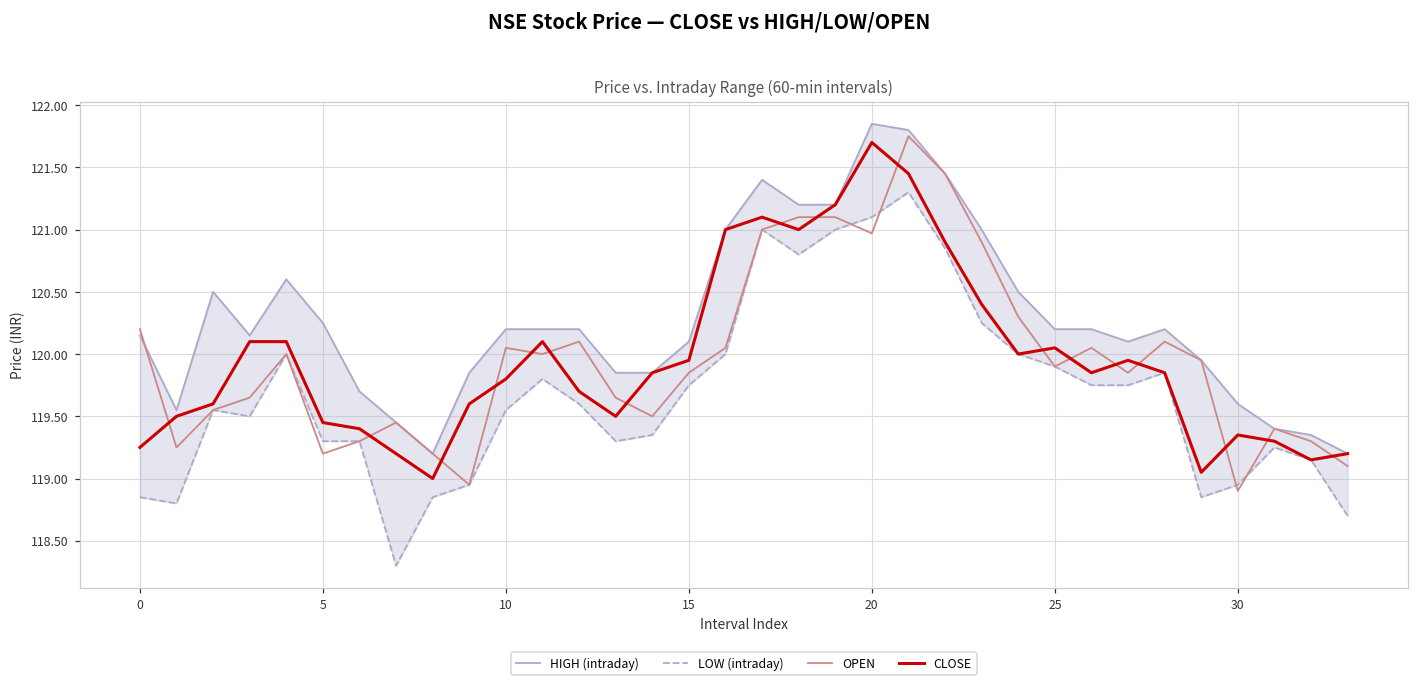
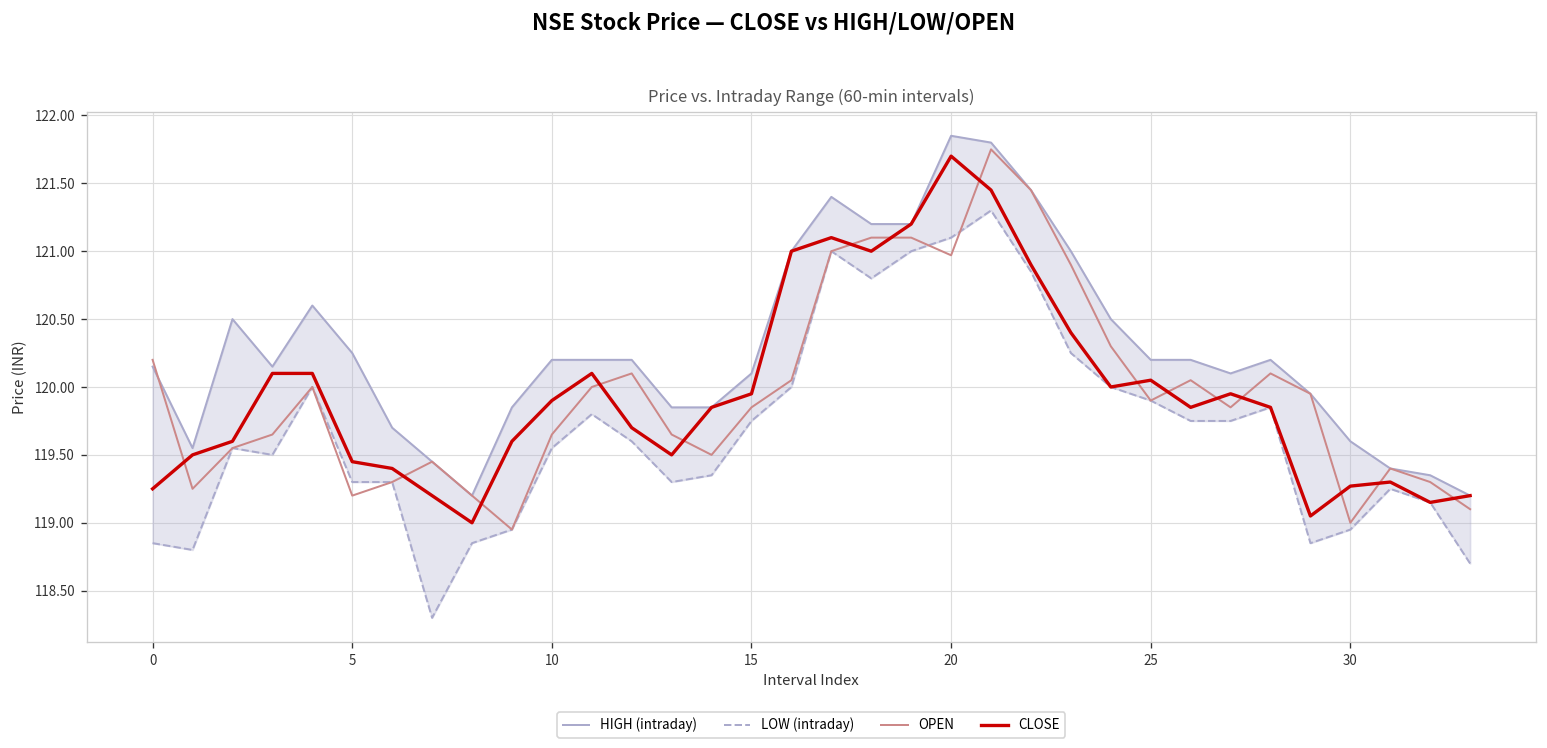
OPEN, 10: 120.05 -> 119.65
CLOSE, 10: 119.8 -> 119.9
OPEN, 30: 118.9 -> 119.0
CLOSE, 30: 119.35 -> 119.27
